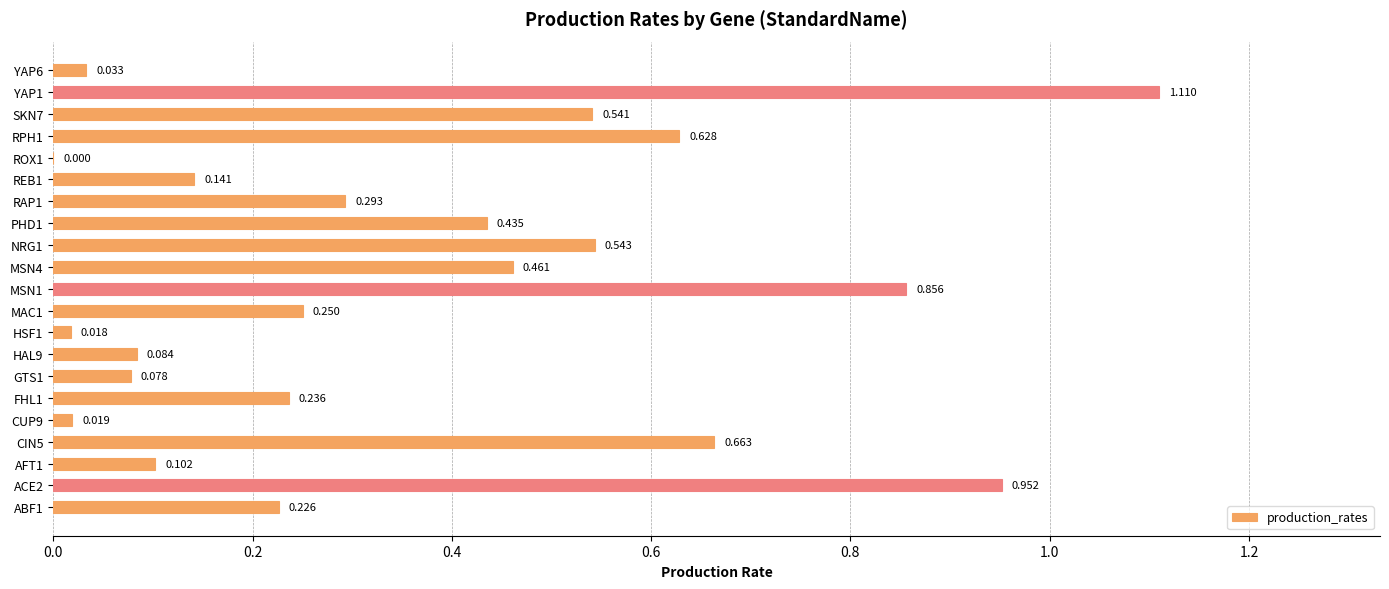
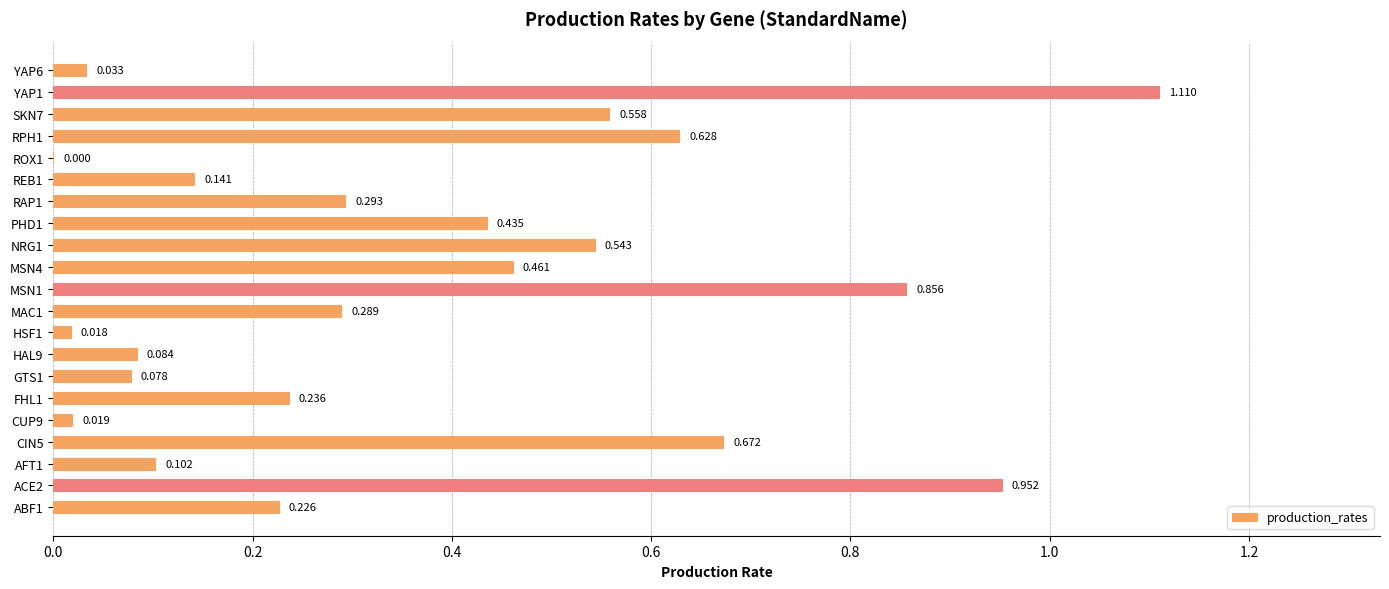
SKN7: 0.541 -> 0.558
MAC1: 0.250 -> 0.289
CIN5: 0.663 -> 0.672
